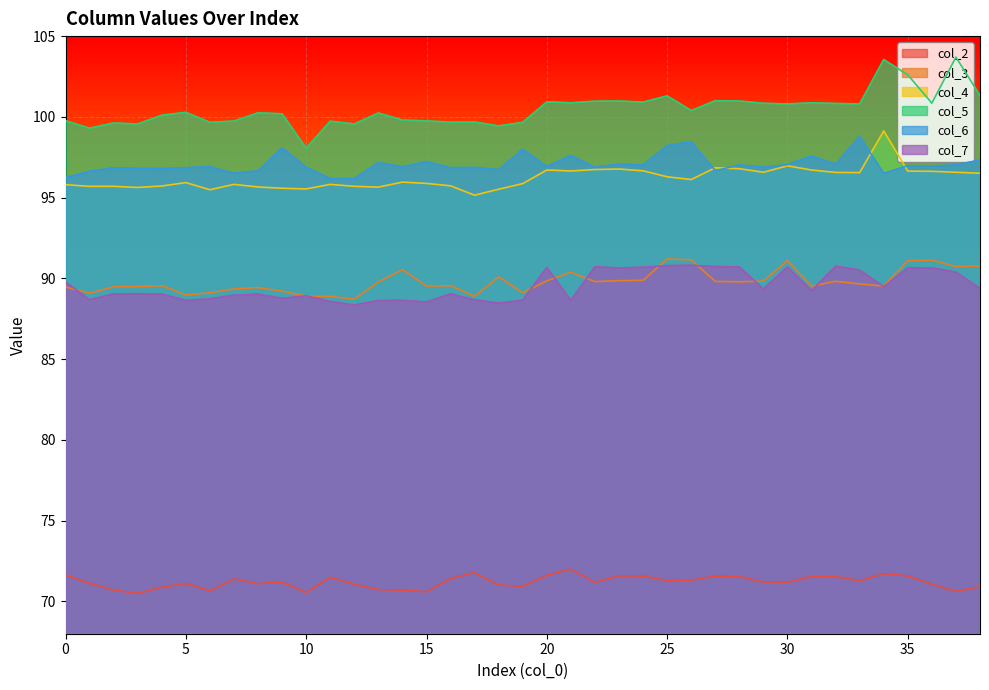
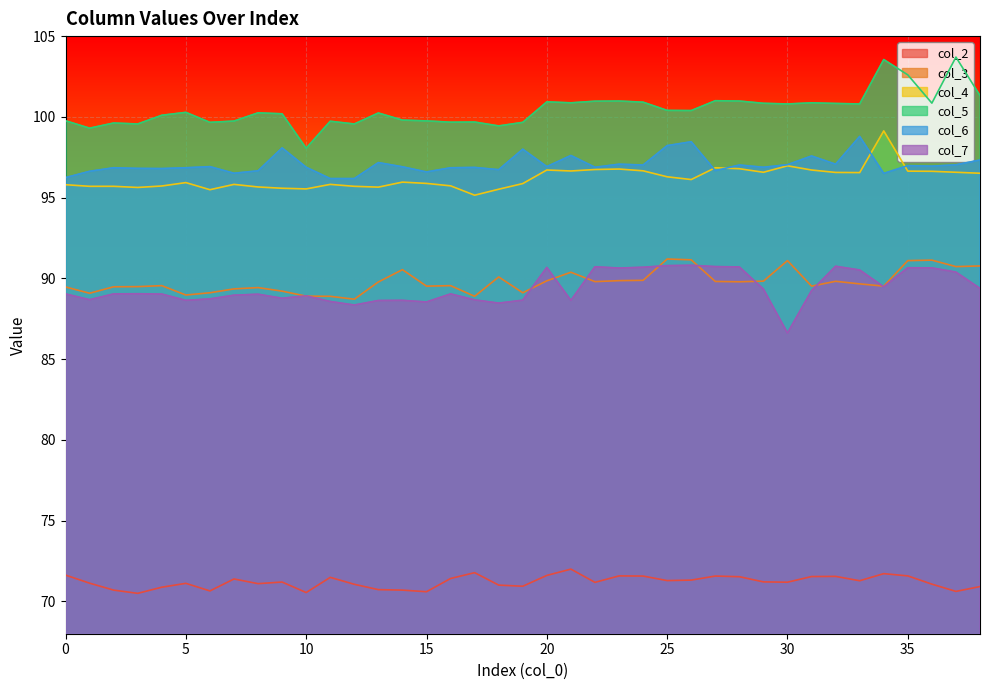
col_7, 0: 89.8 -> 89.0
col_6, 15: 97.2 -> 96.6
col_5, 25: 101.3 -> 100.4
col_7, 30: 90.7 -> 86.6
